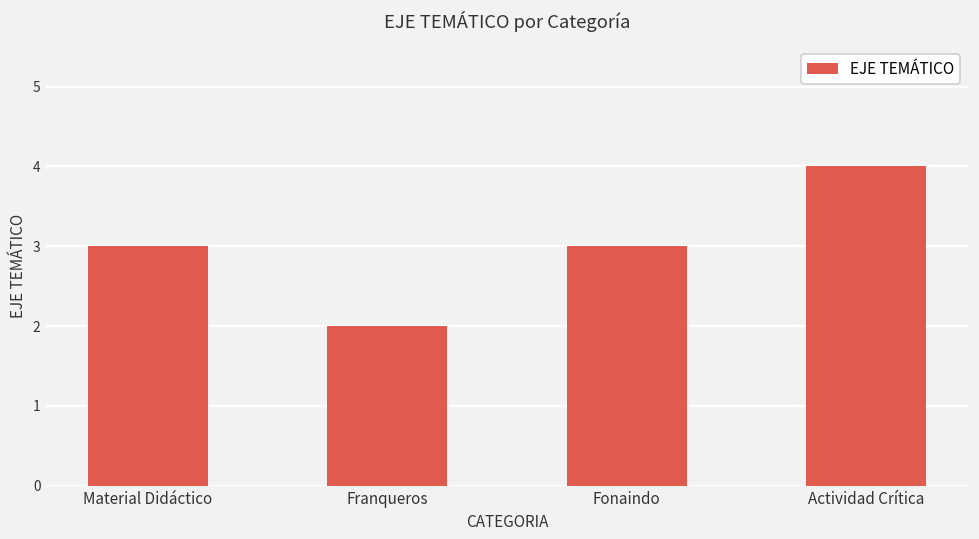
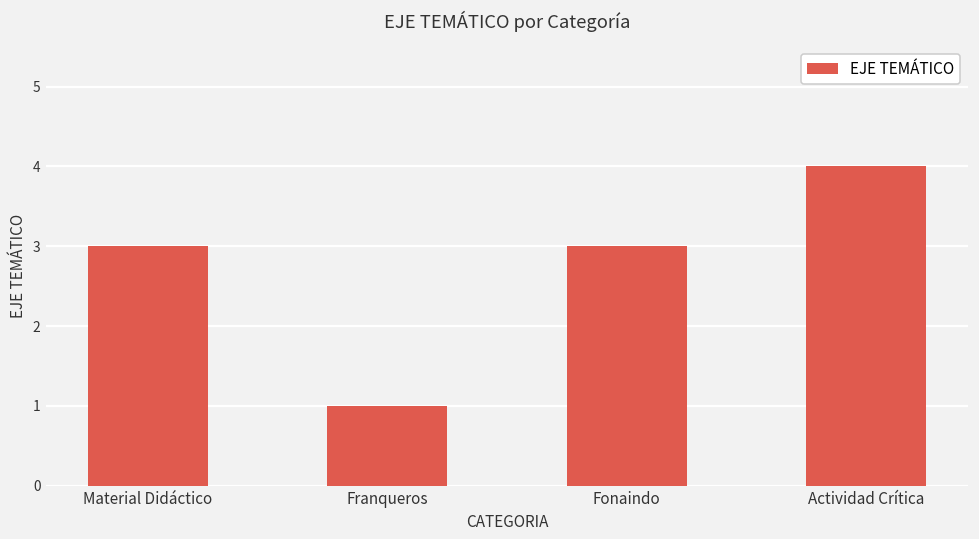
Franqueros: 2 -> 1
